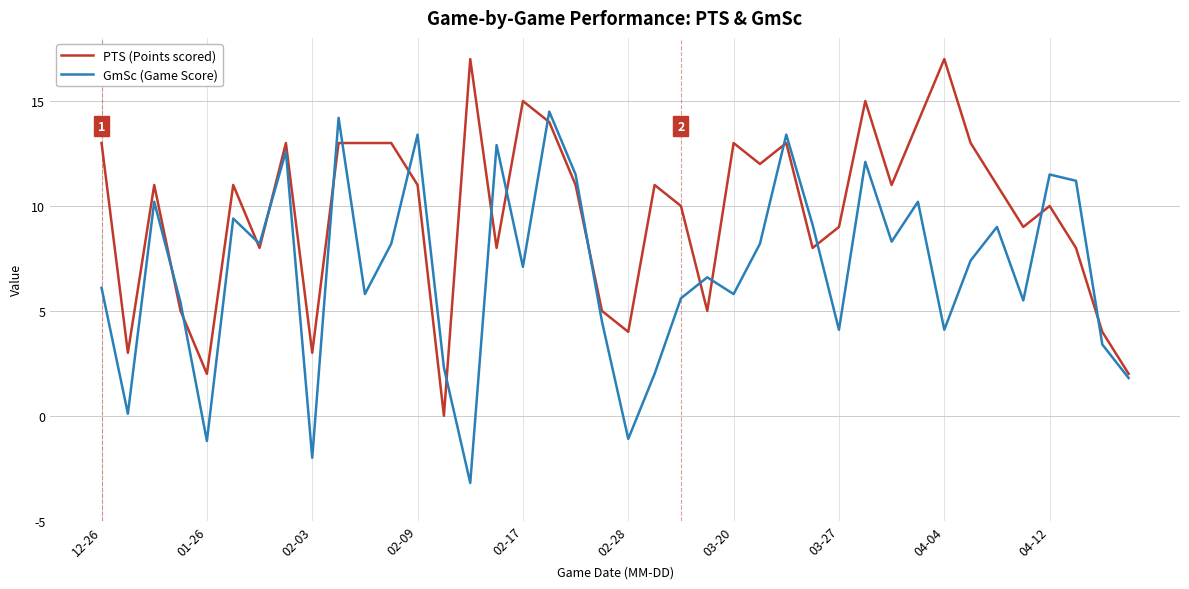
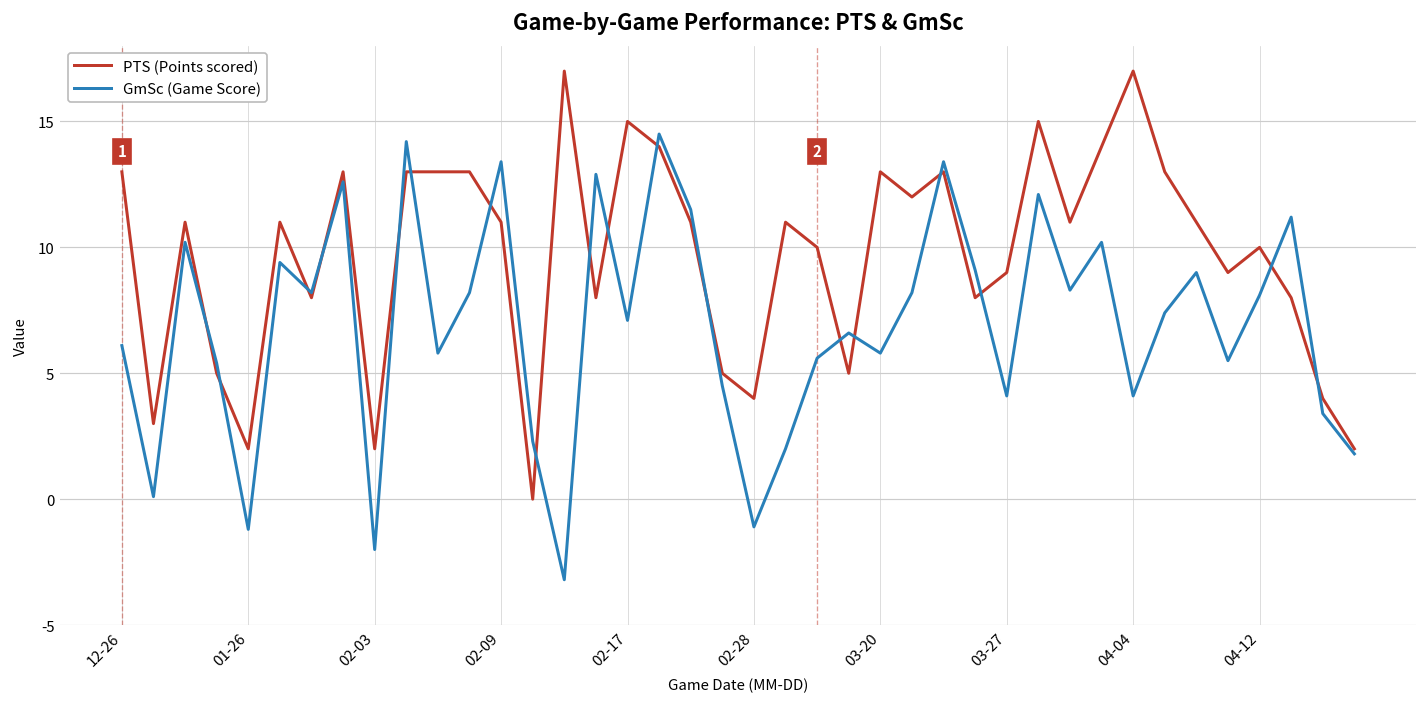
PTS (Points scored), 02-03: 3 -> 2
GmSc (Game Score), 04-12: 11.5 -> 8.1
